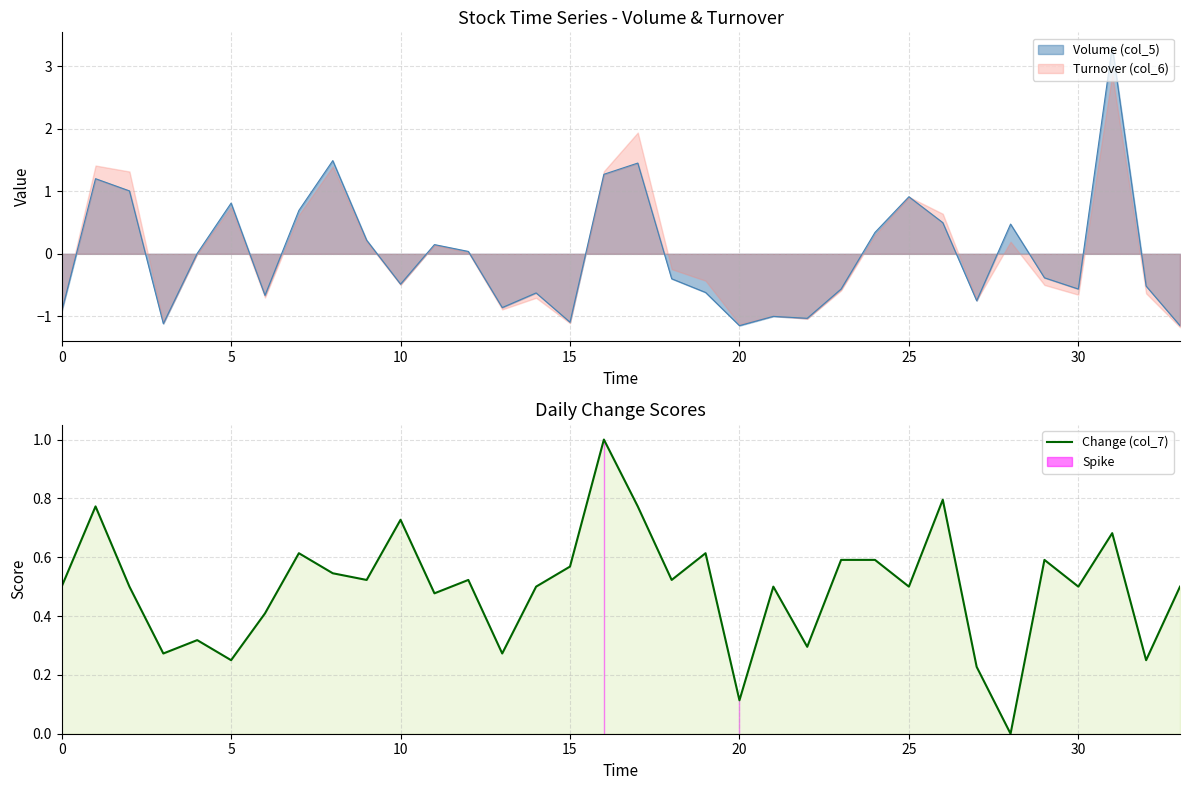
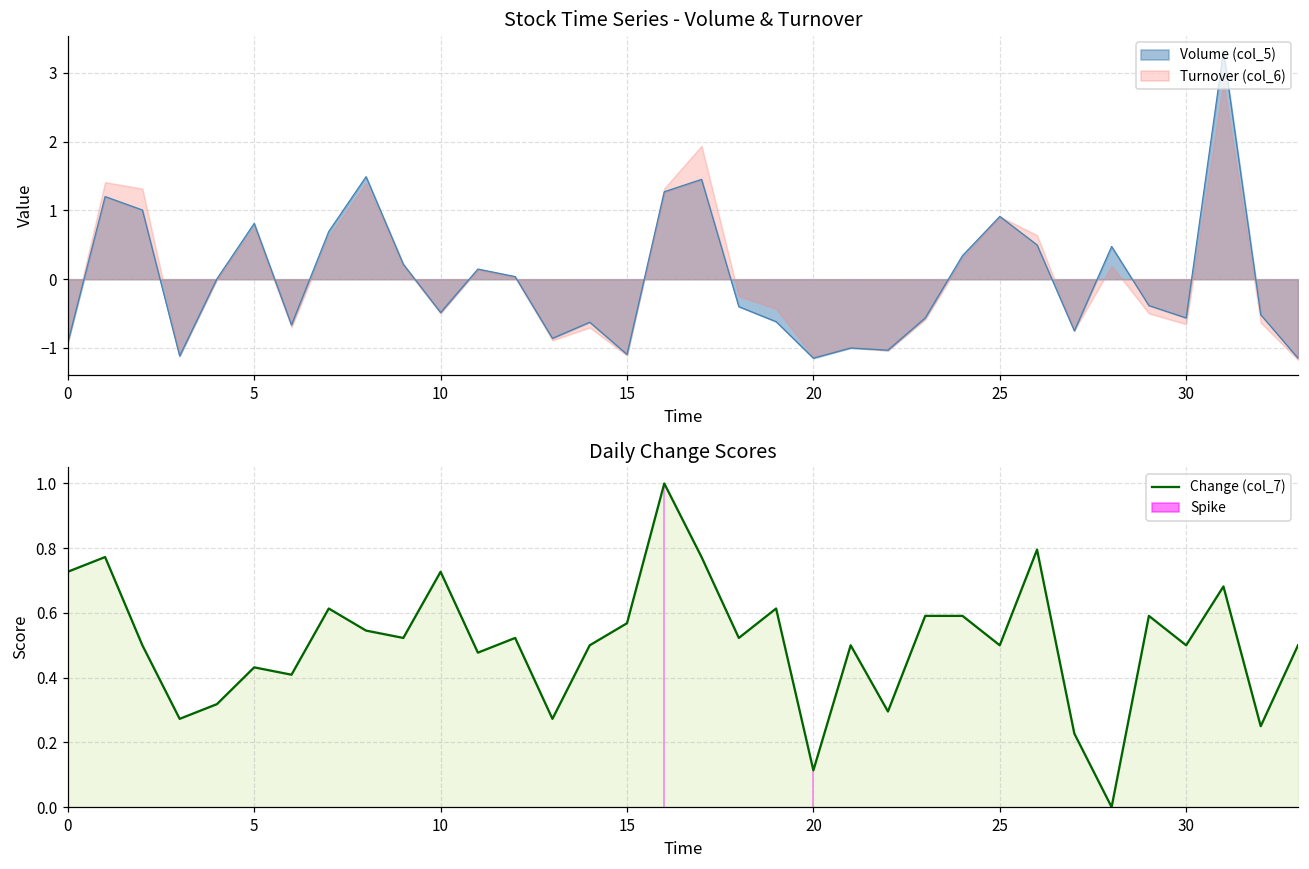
Daily Change Scores, 0: 0.50 -> 0.73
Daily Change Scores, 5: 0.25 -> 0.43
